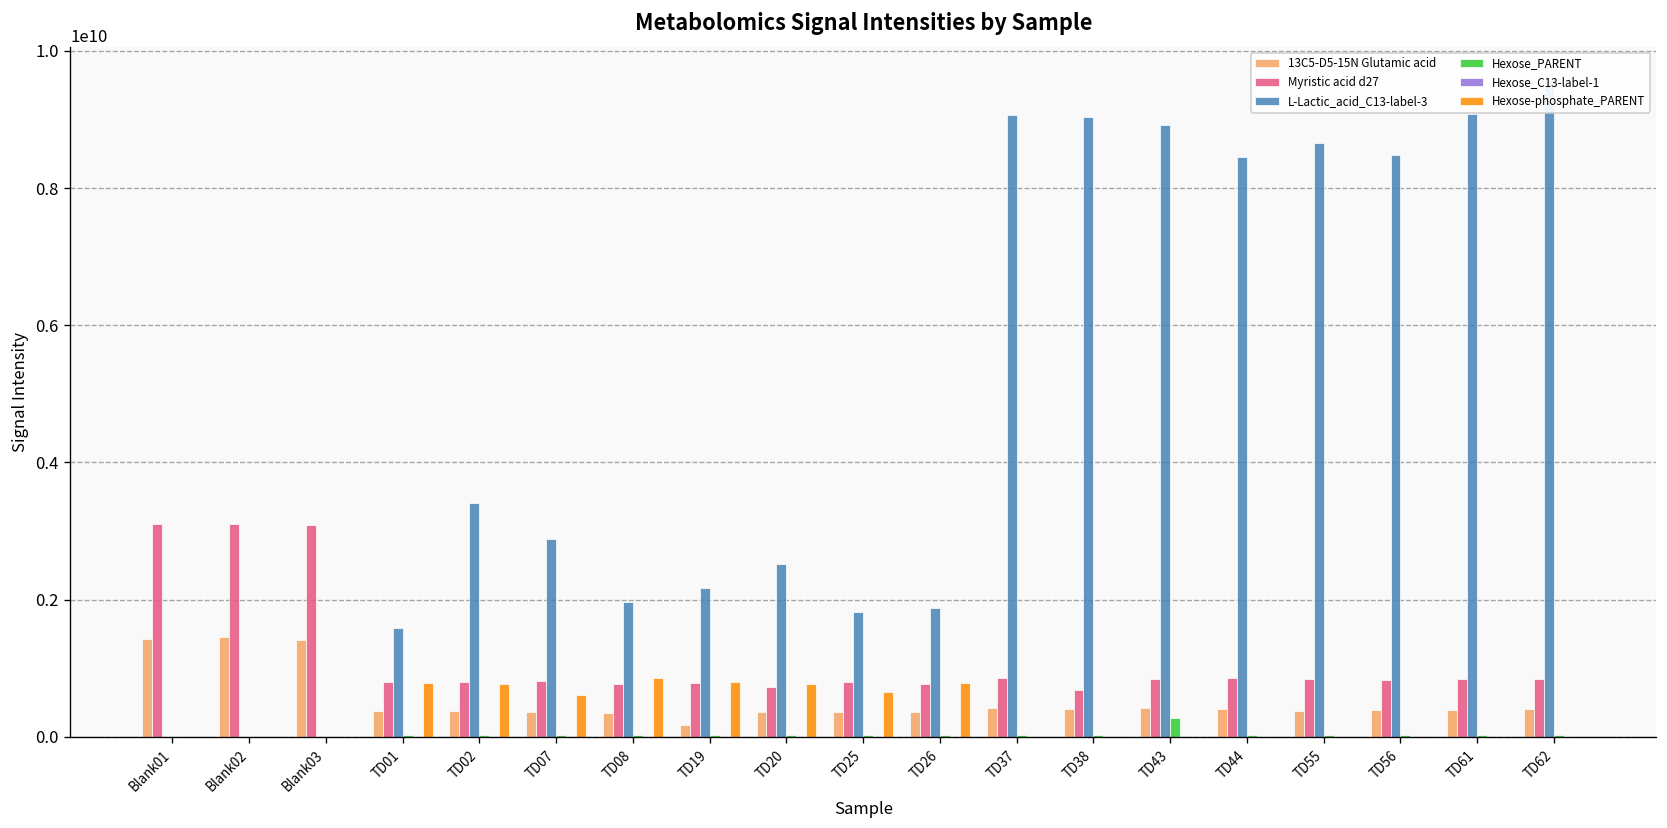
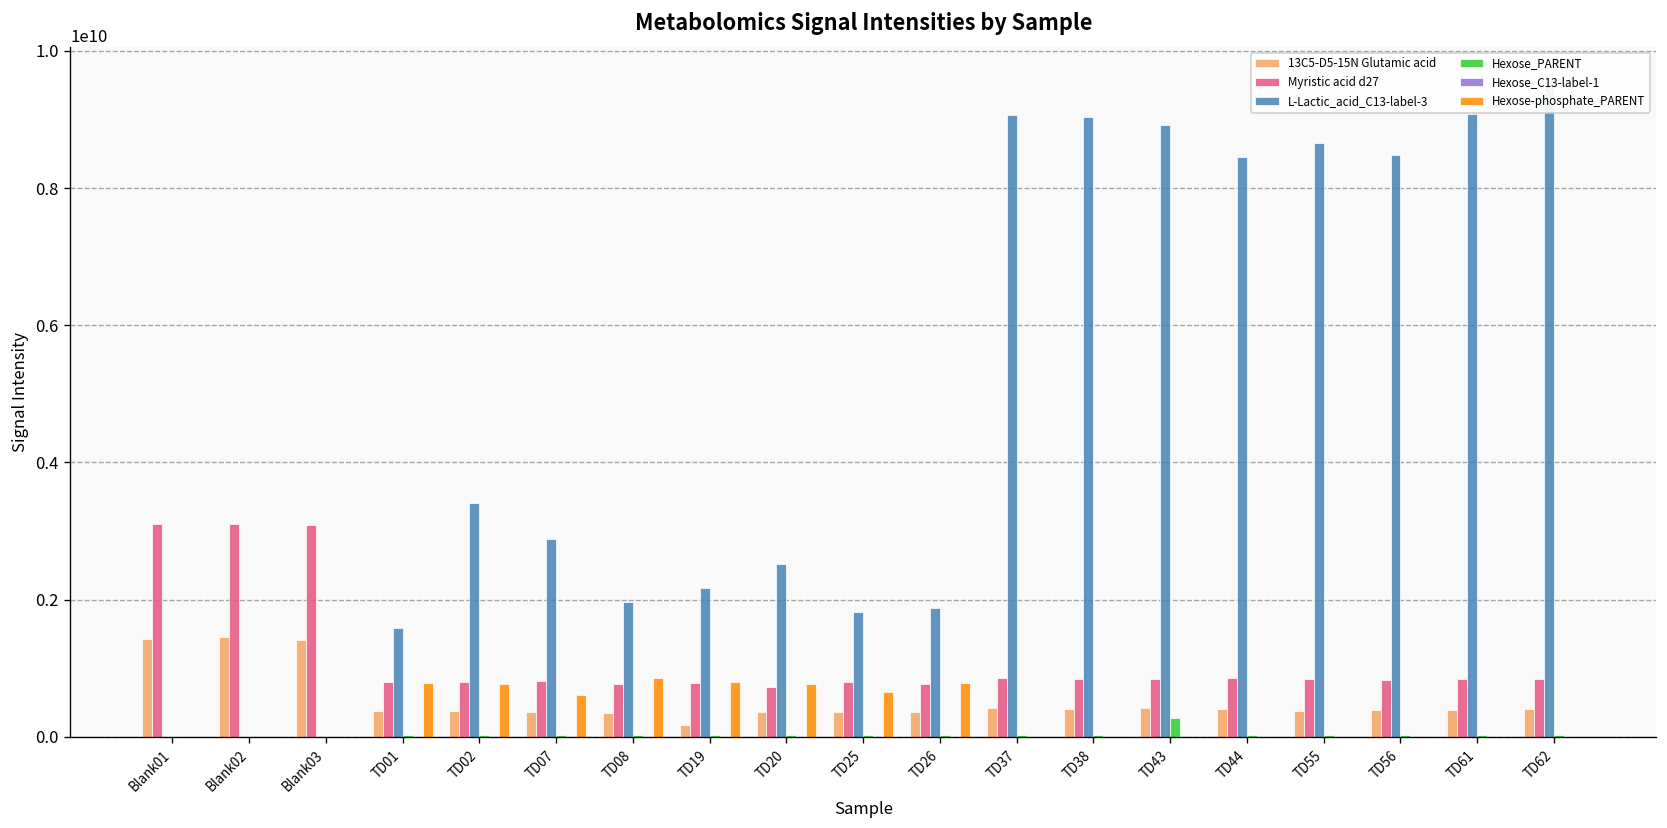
Myristic acid d27, TD38: 700000000 -> 800000000
